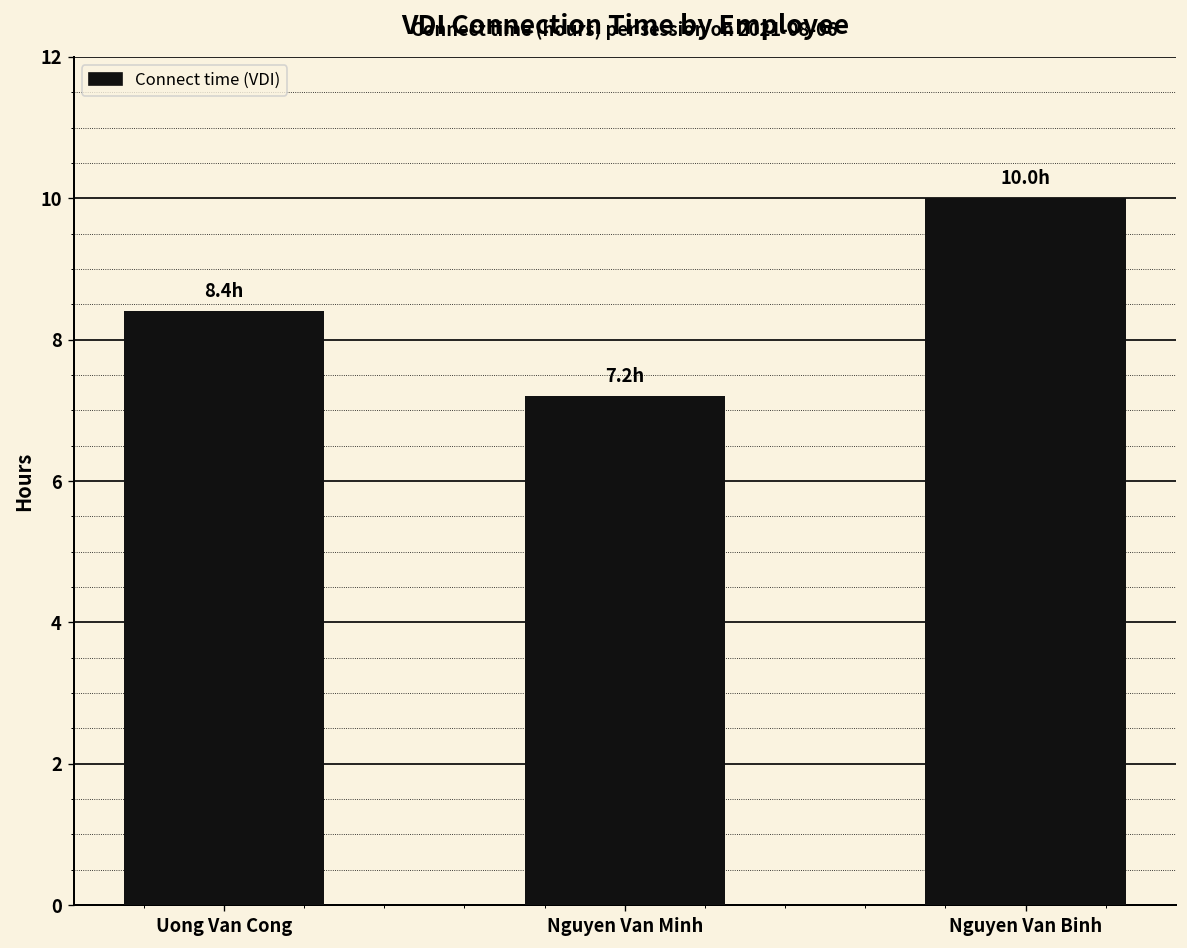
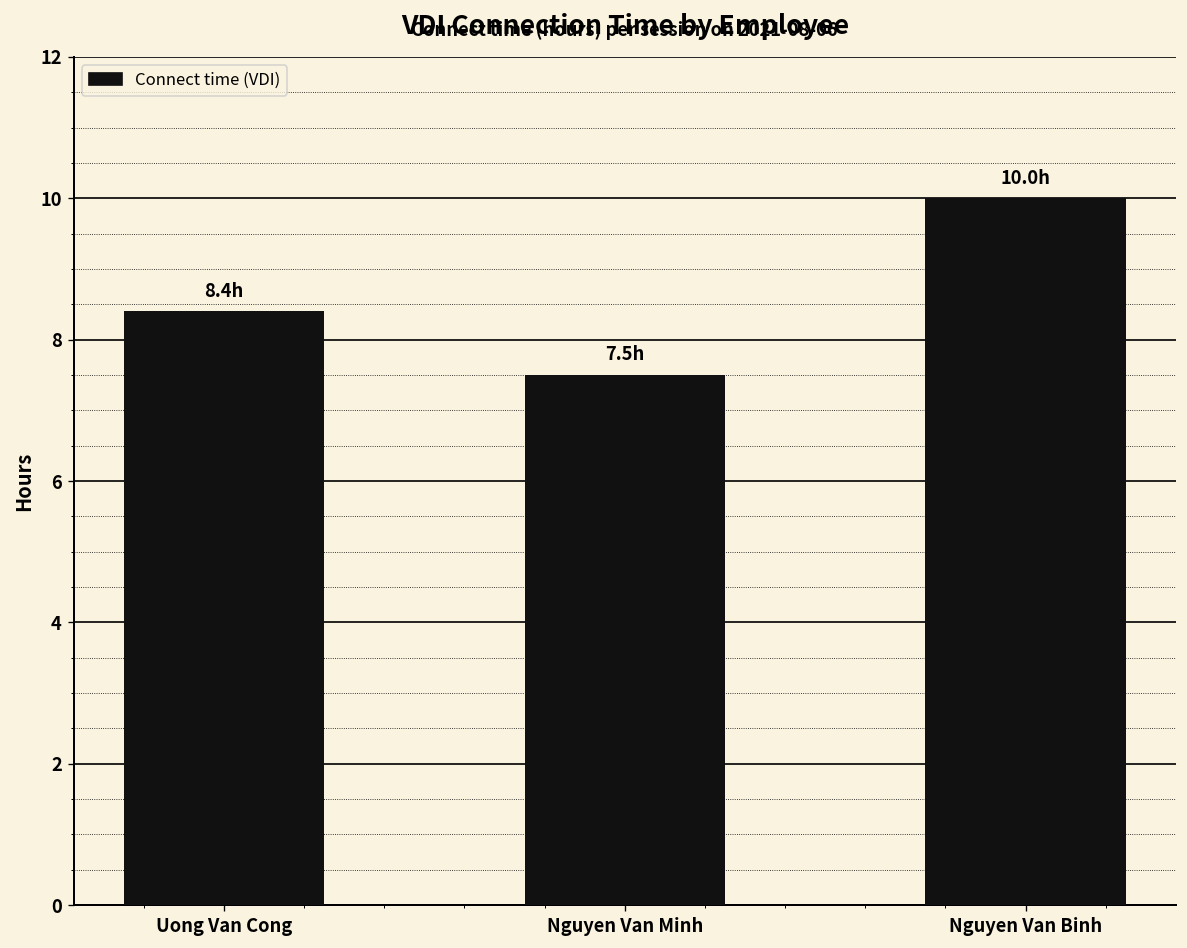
Nguyen Van Minh: 7.2h -> 7.5h
